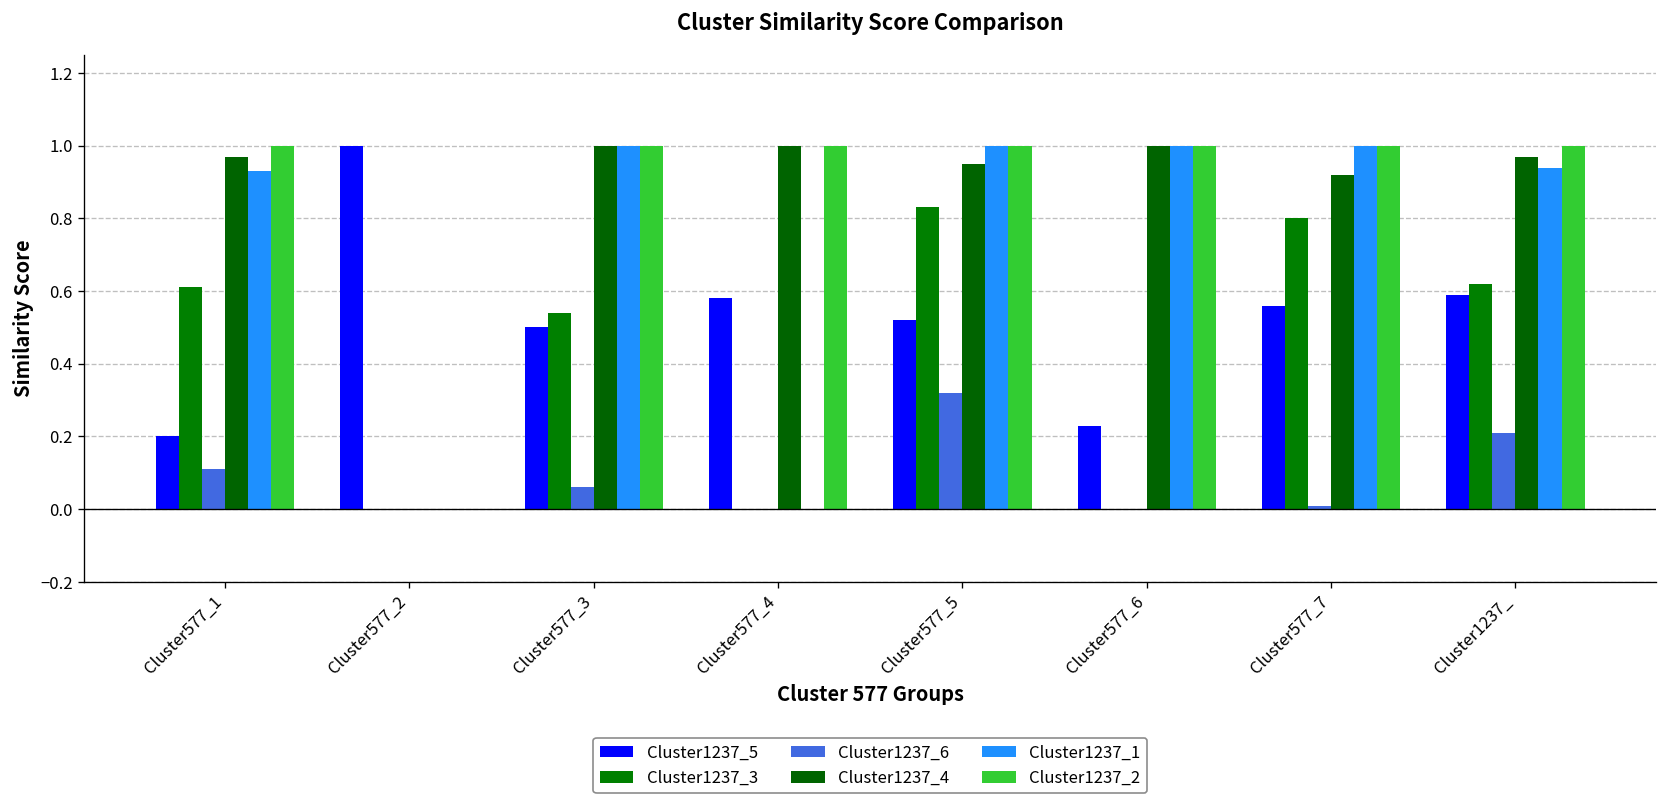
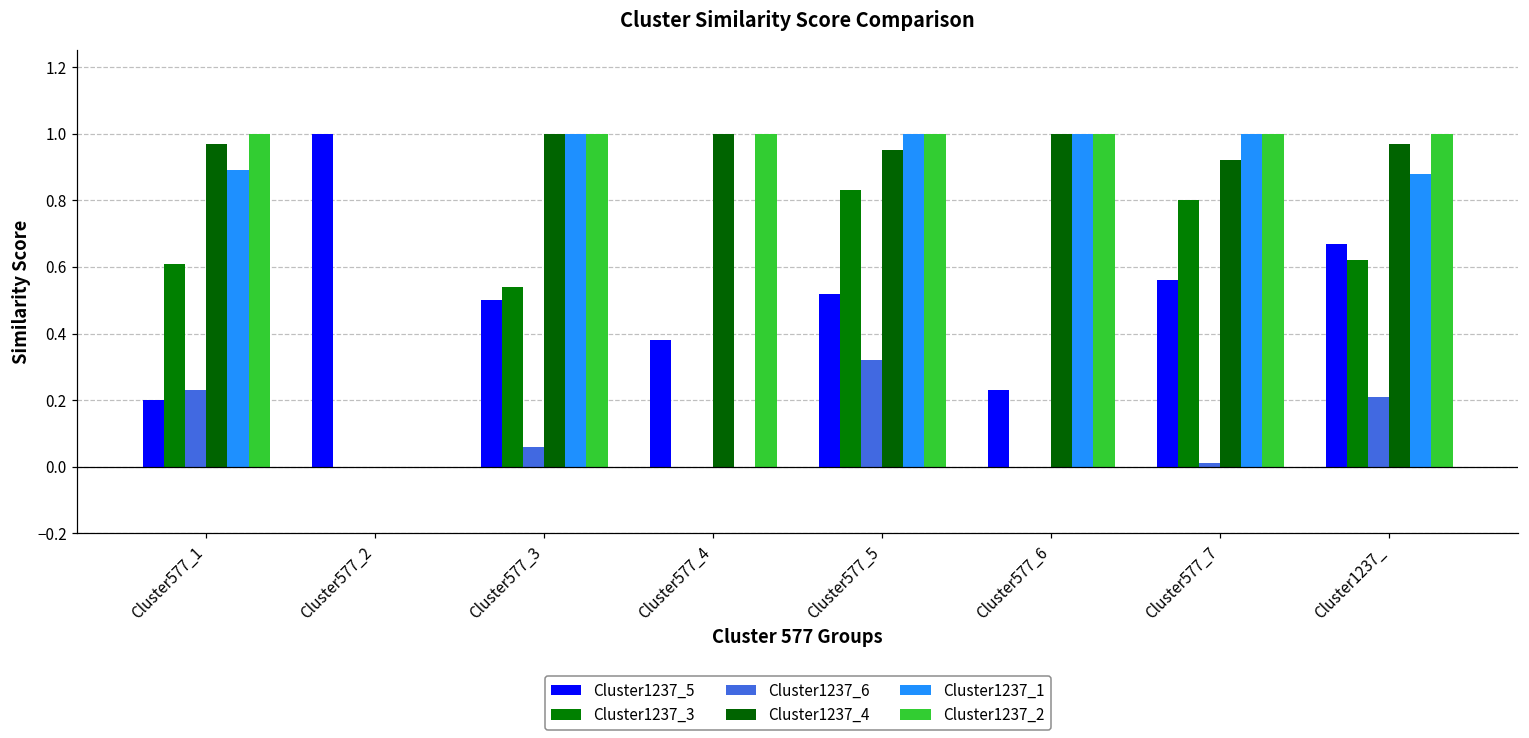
Cluster1237_6, Cluster577_1: 0.11 -> 0.23
Cluster1237_1, Cluster577_1: 0.93 -> 0.89
Cluster1237_5, Cluster577_4: 0.58 -> 0.38
Cluster1237_5, Cluster1237_: 0.59 -> 0.67
Cluster1237_1, Cluster1237_: 0.94 -> 0.88
